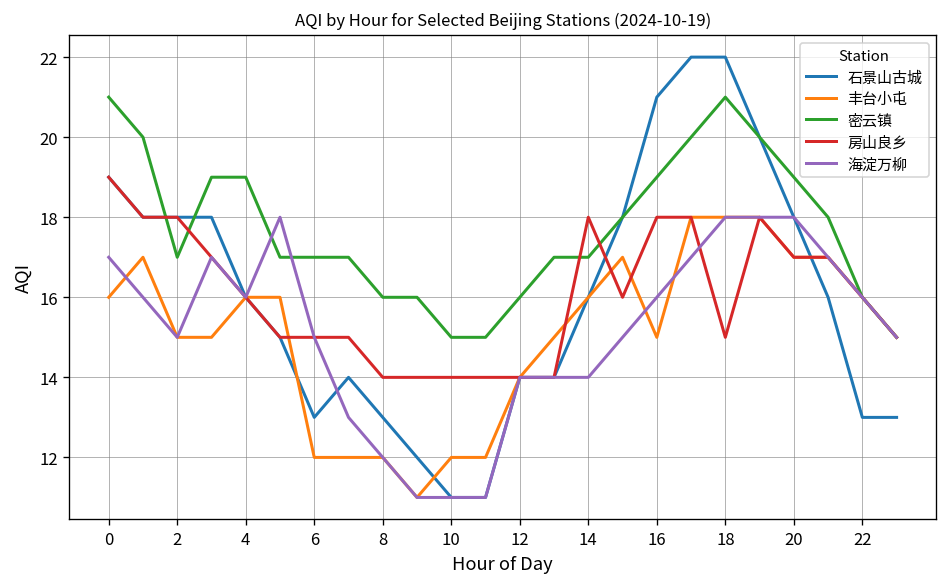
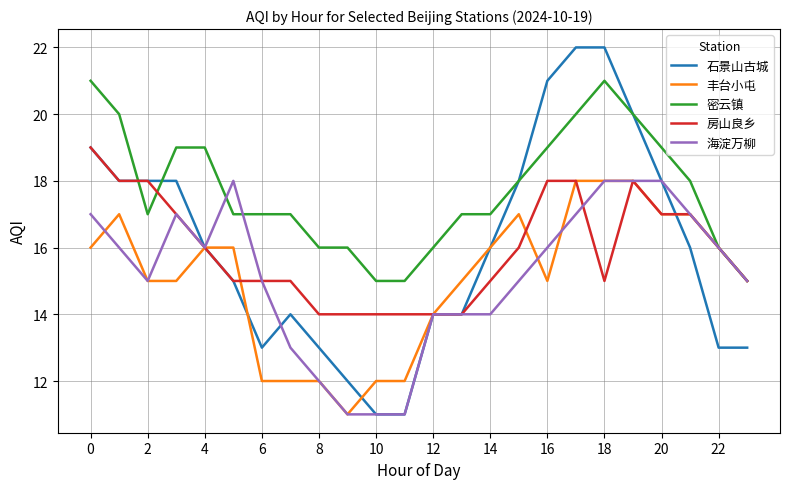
房山良乡, 14: 18 -> 15
